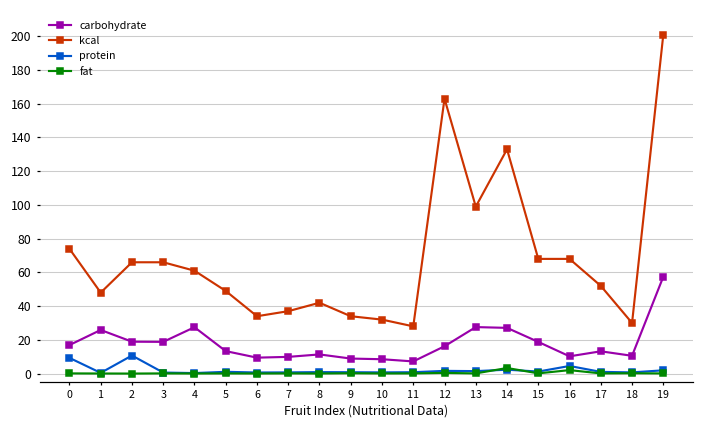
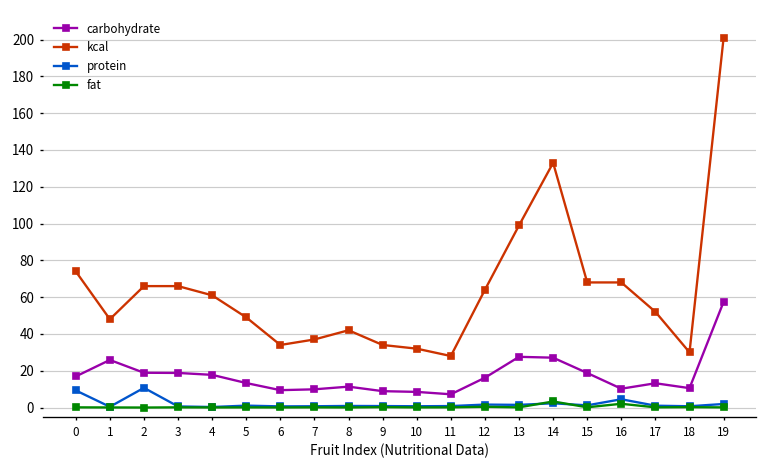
carbohydrate, 4: 27 -> 18
kcal, 12: 163 -> 64
